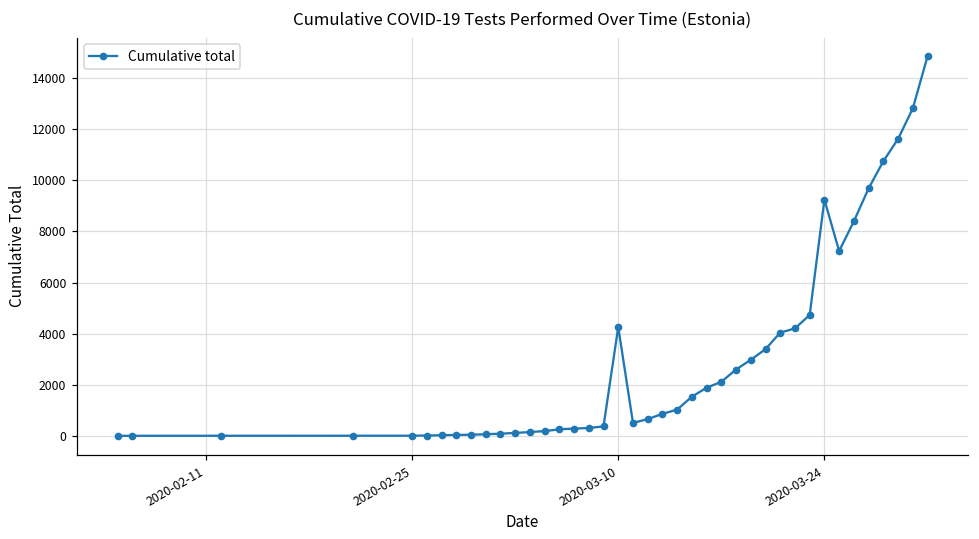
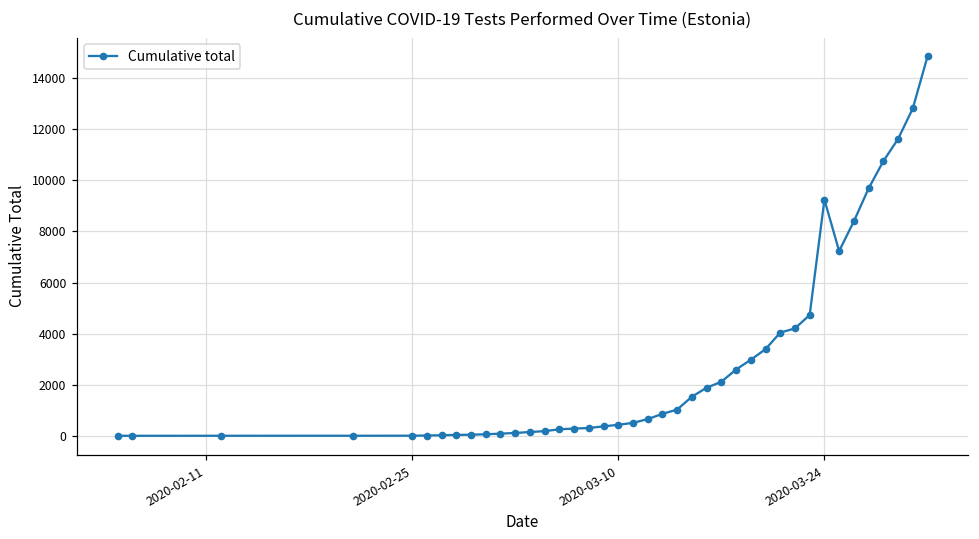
2020-03-10: 4300 -> 400
